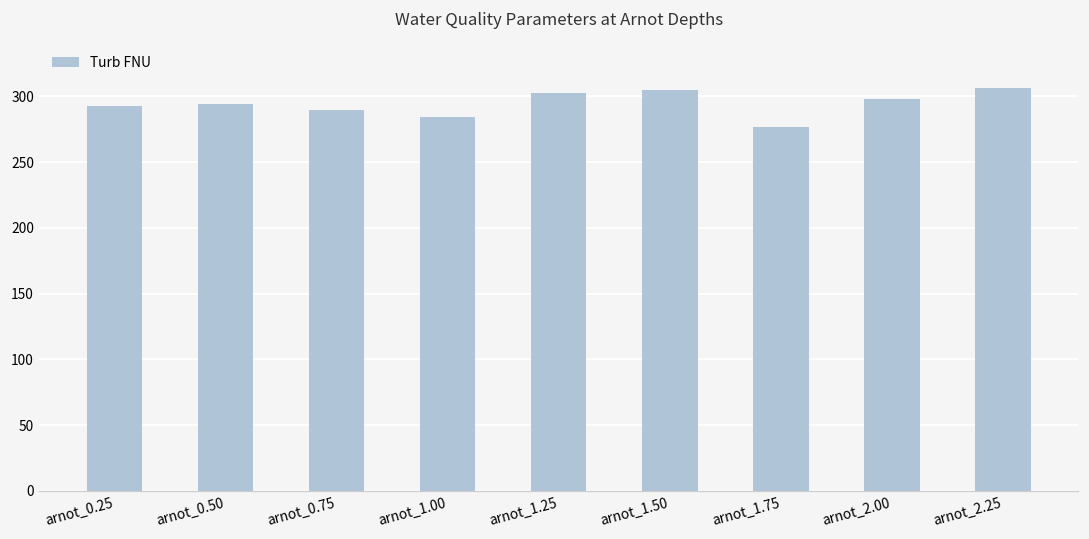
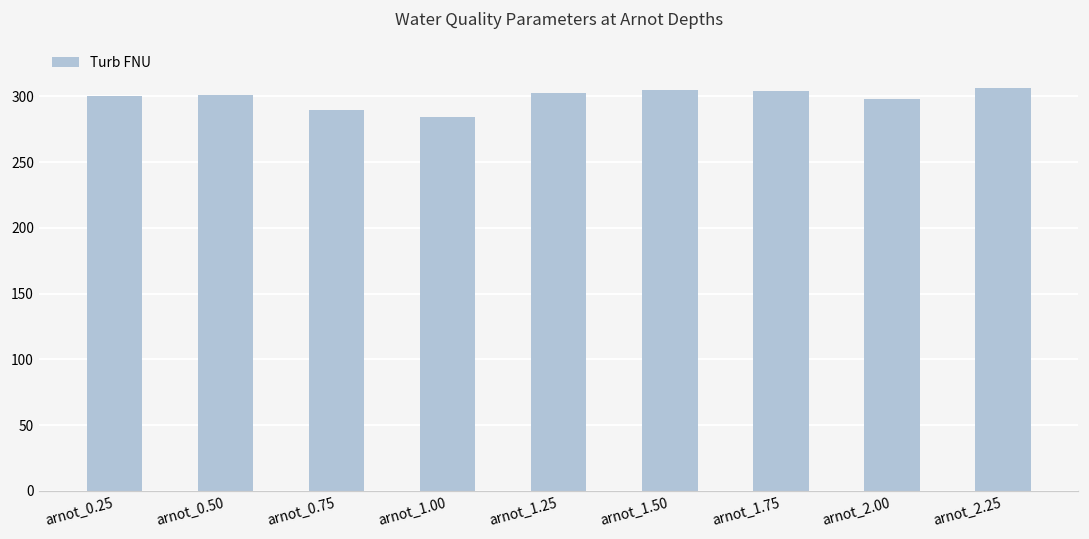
arnot_0.25: 292 -> 300
arnot_0.50: 294 -> 301
arnot_1.75: 277 -> 304
